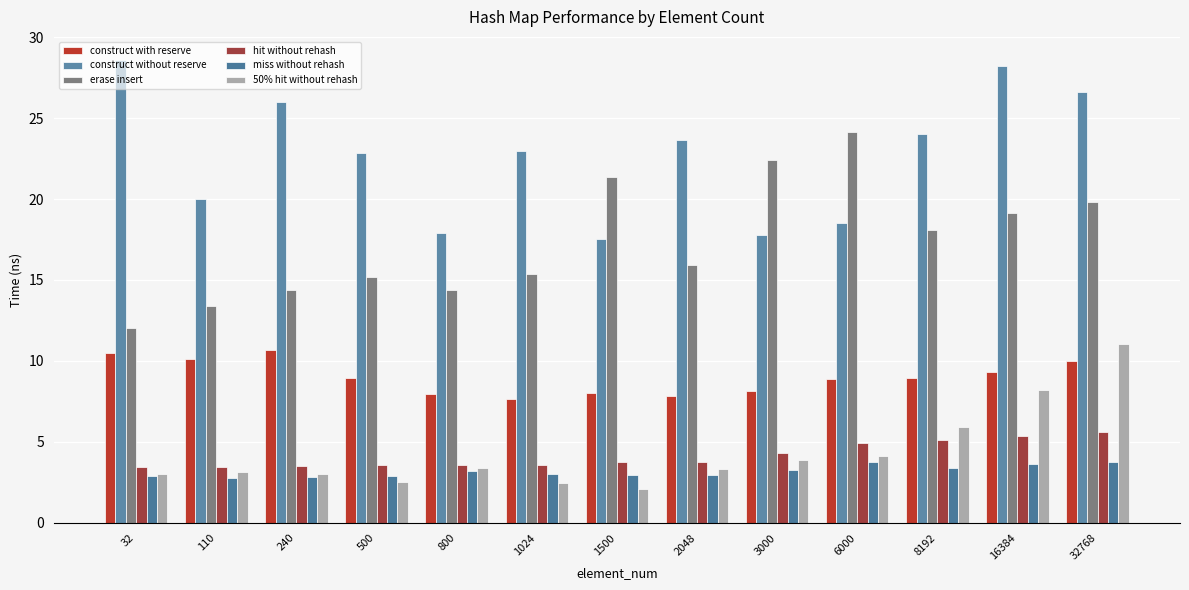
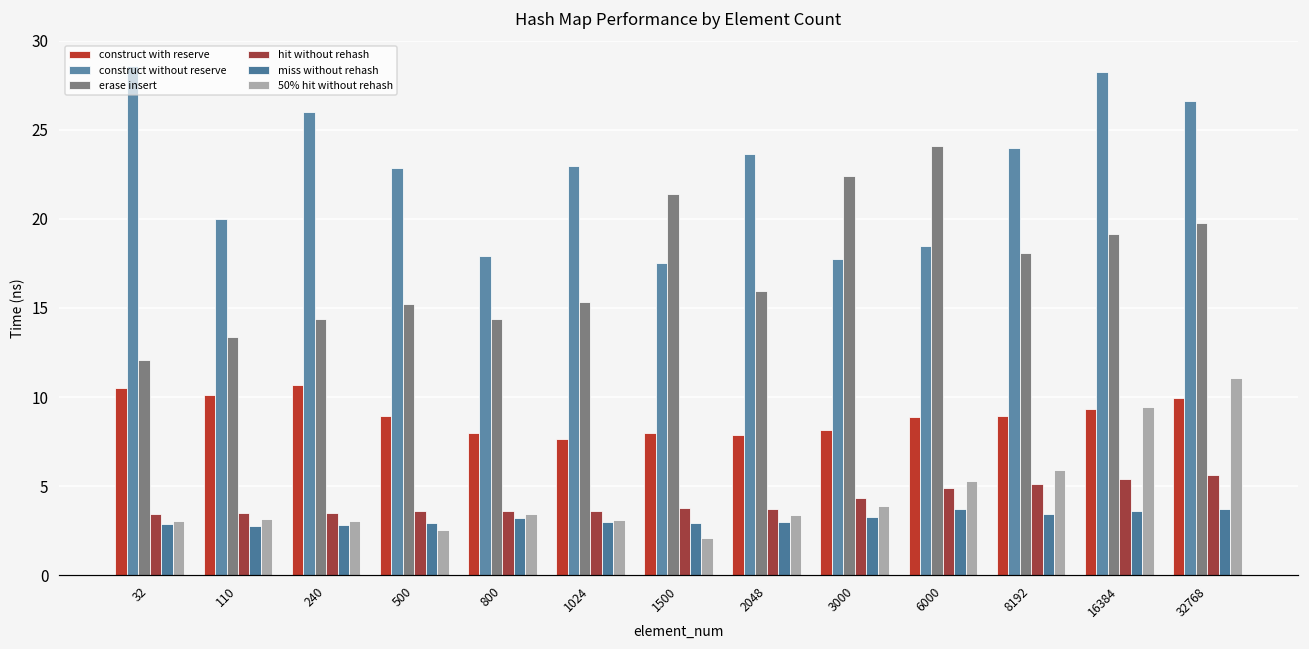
50% hit without rehash, 1024: 2.5 -> 3.1
50% hit without rehash, 6000: 4.1 -> 5.3
50% hit without rehash, 16384: 8.2 -> 9.5
